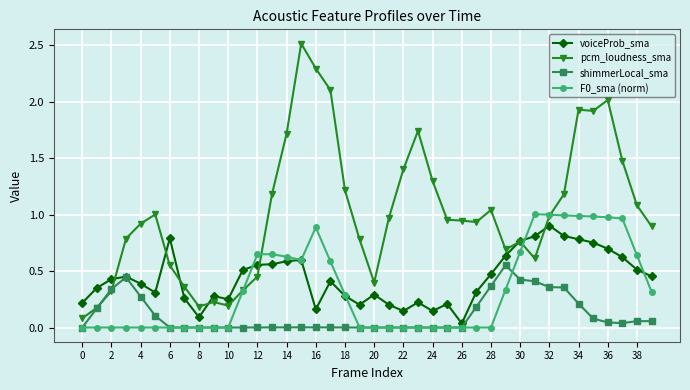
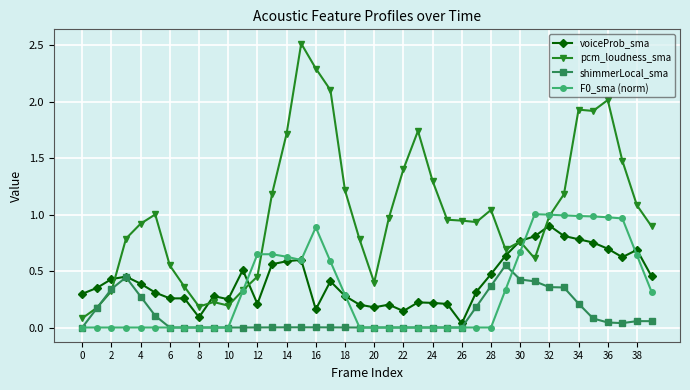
voiceProb_sma, 0: 0.22 -> 0.30
voiceProb_sma, 6: 0.79 -> 0.26
voiceProb_sma, 12: 0.56 -> 0.21
voiceProb_sma, 20: 0.29 -> 0.18
voiceProb_sma, 24: 0.15 -> 0.22
voiceProb_sma, 38: 0.51 -> 0.69
